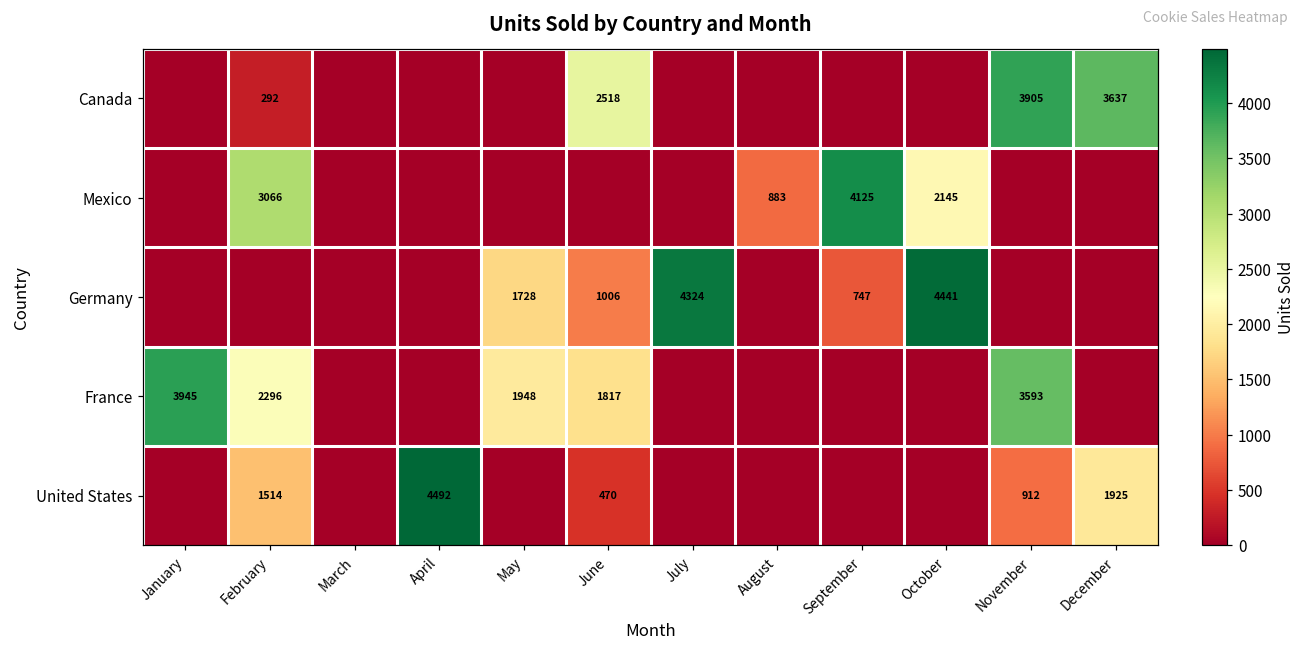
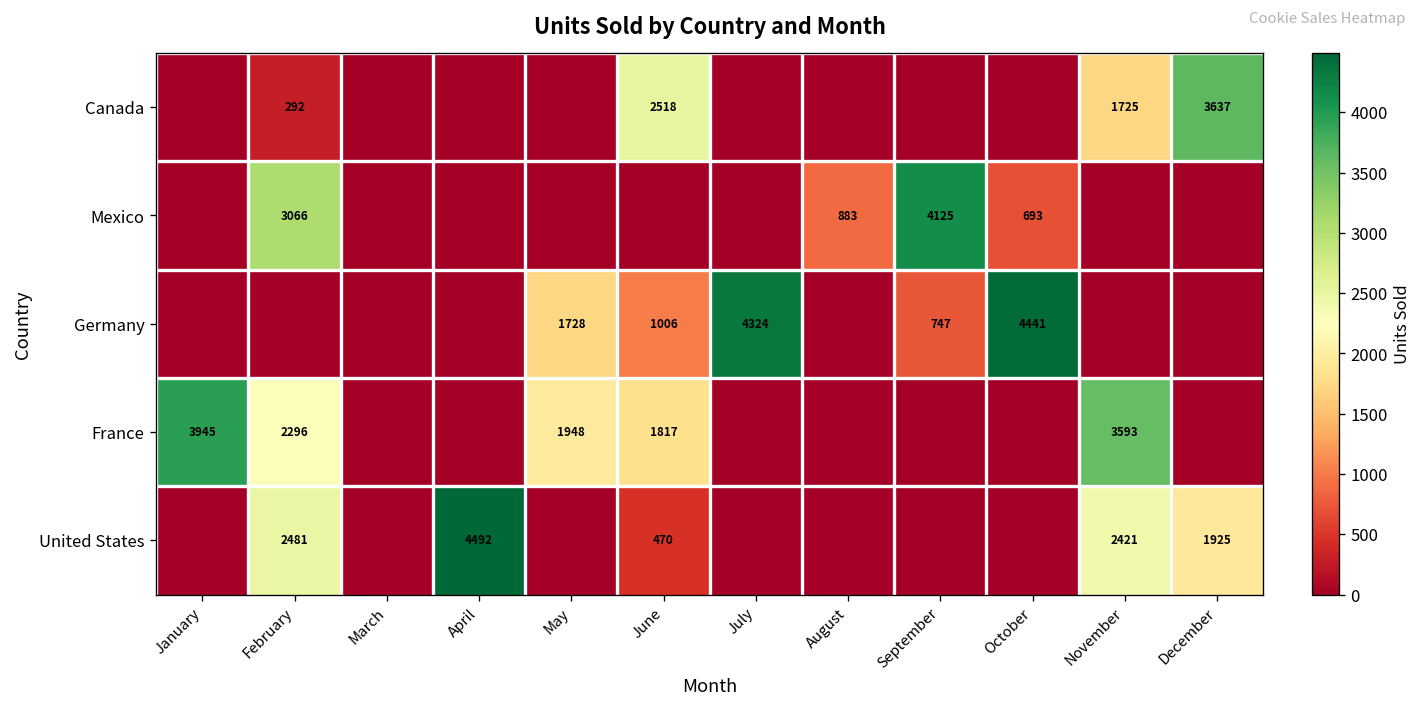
Canada, November: 3905 -> 1725
Mexico, October: 2145 -> 693
United States, February: 1514 -> 2481
United States, November: 912 -> 2421
